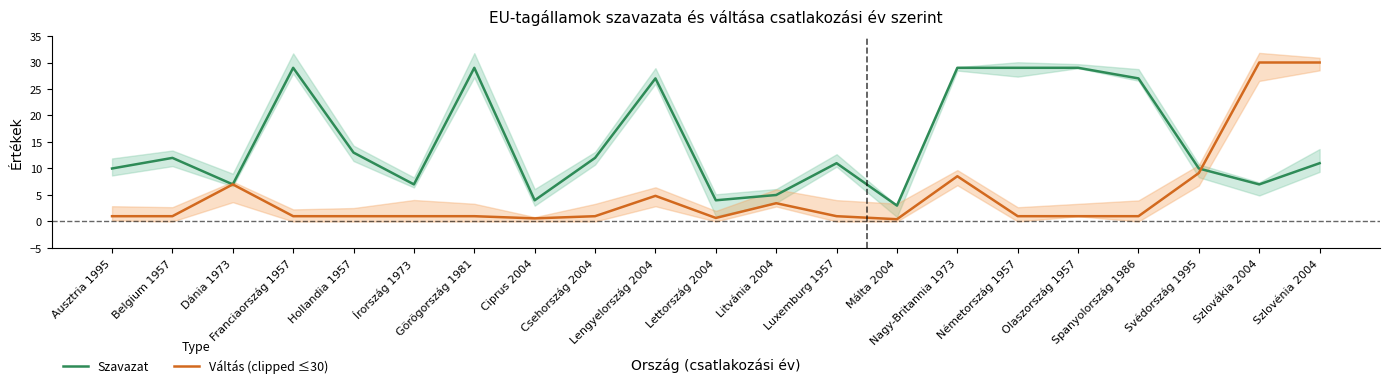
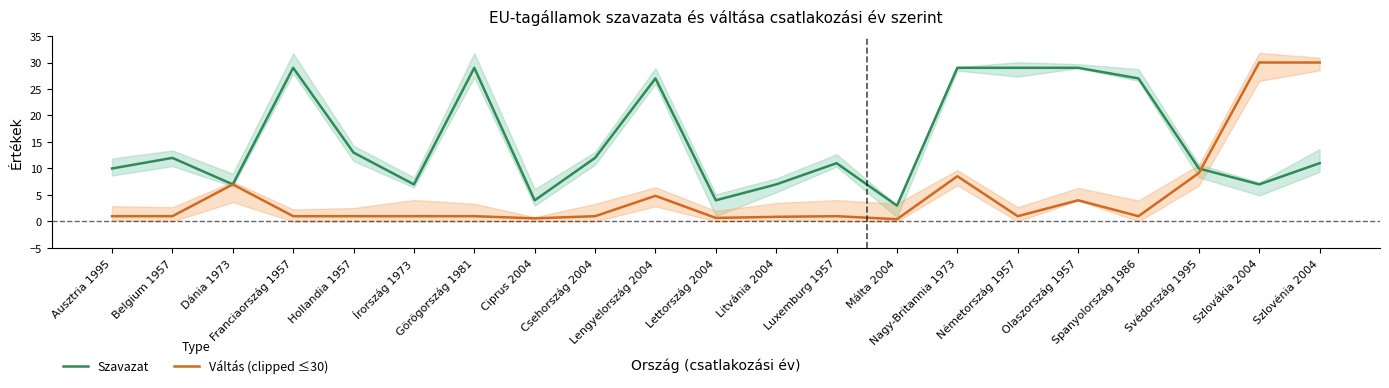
Szavazat, Litvánia 2004: 5 -> 7
Váltás (clipped ≤30), Litvánia 2004: 3 -> 1
Váltás (clipped ≤30), Olaszország 1957: 1 -> 4
